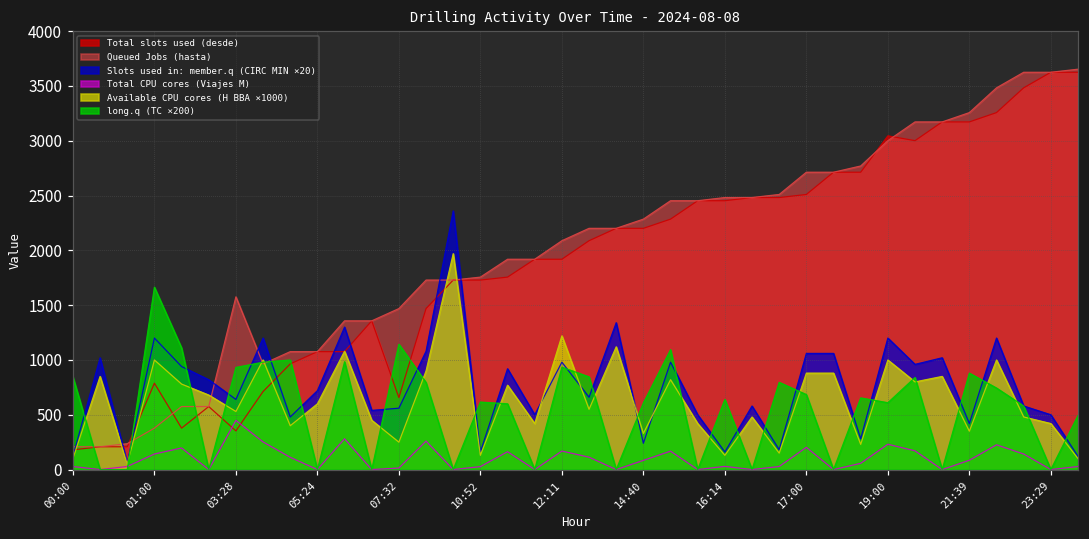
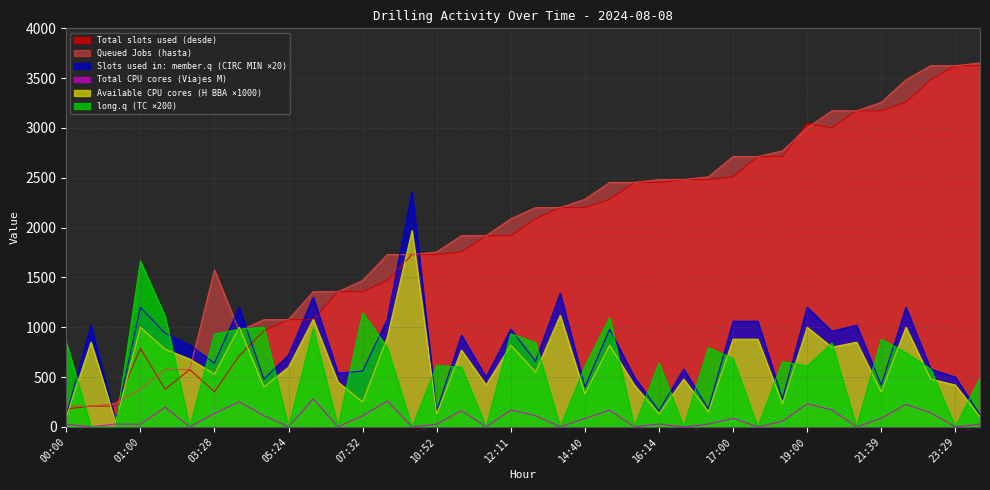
Total CPU cores (Viajes M), 01:00: 100 -> 0
Total CPU cores (Viajes M), 03:28: 400 -> 100
Total slots used (desde), 07:32: 700 -> 1400
Total CPU cores (Viajes M), 07:32: 0 -> 100
Available CPU cores (H BBA ×1000), 12:11: 1200 -> 800
Slots used in: member.q (CIRC MIN ×20), 14:40: 200 -> 400
Total CPU cores (Viajes M), 17:00: 200 -> 100
